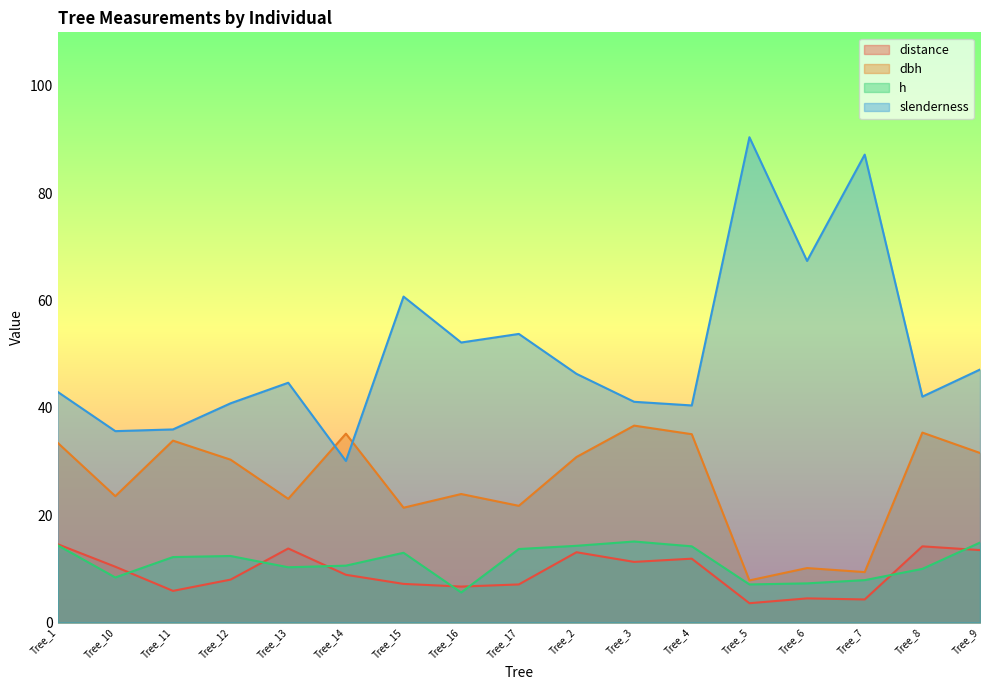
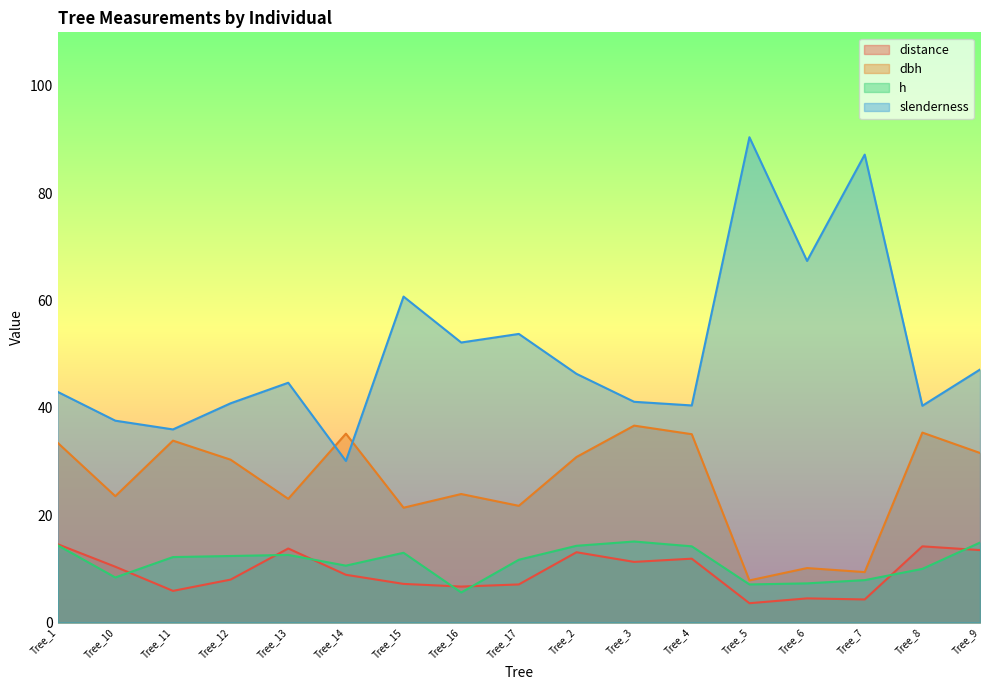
slenderness, Tree_10: 36 -> 38
h, Tree_13: 10 -> 13
h, Tree_17: 14 -> 12
slenderness, Tree_8: 42 -> 40
